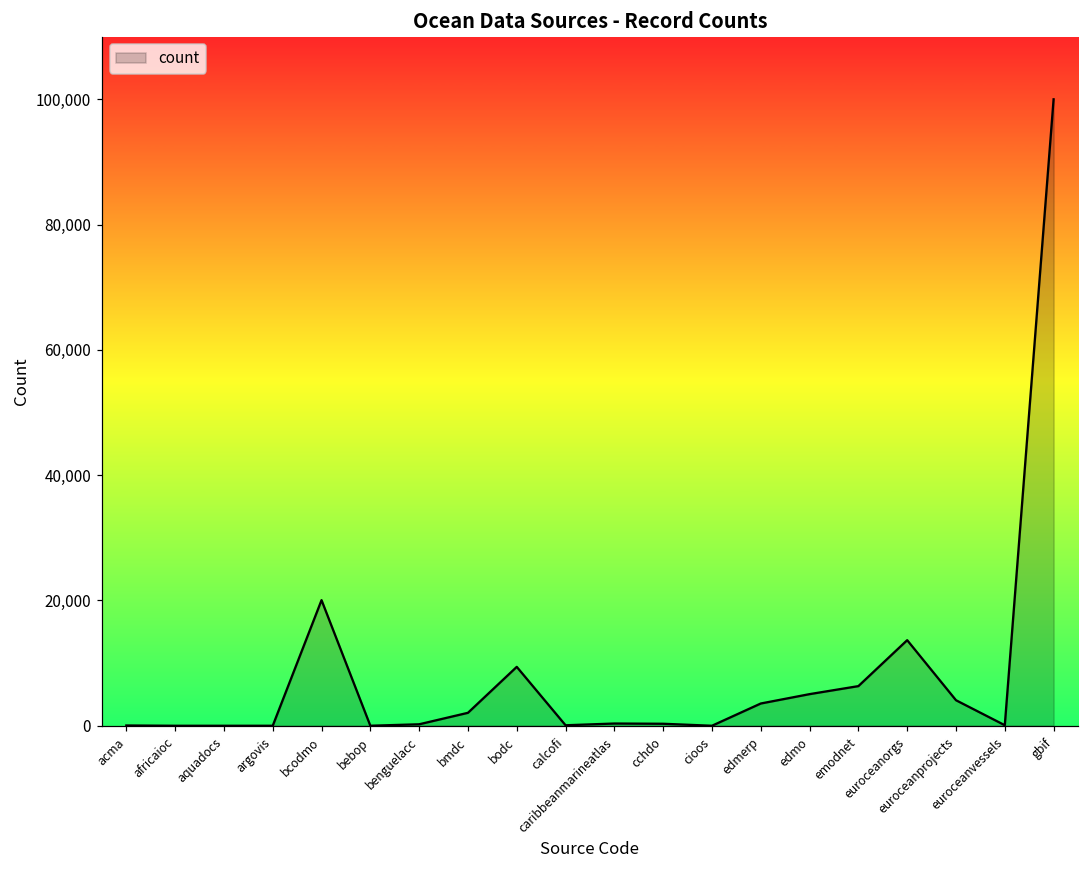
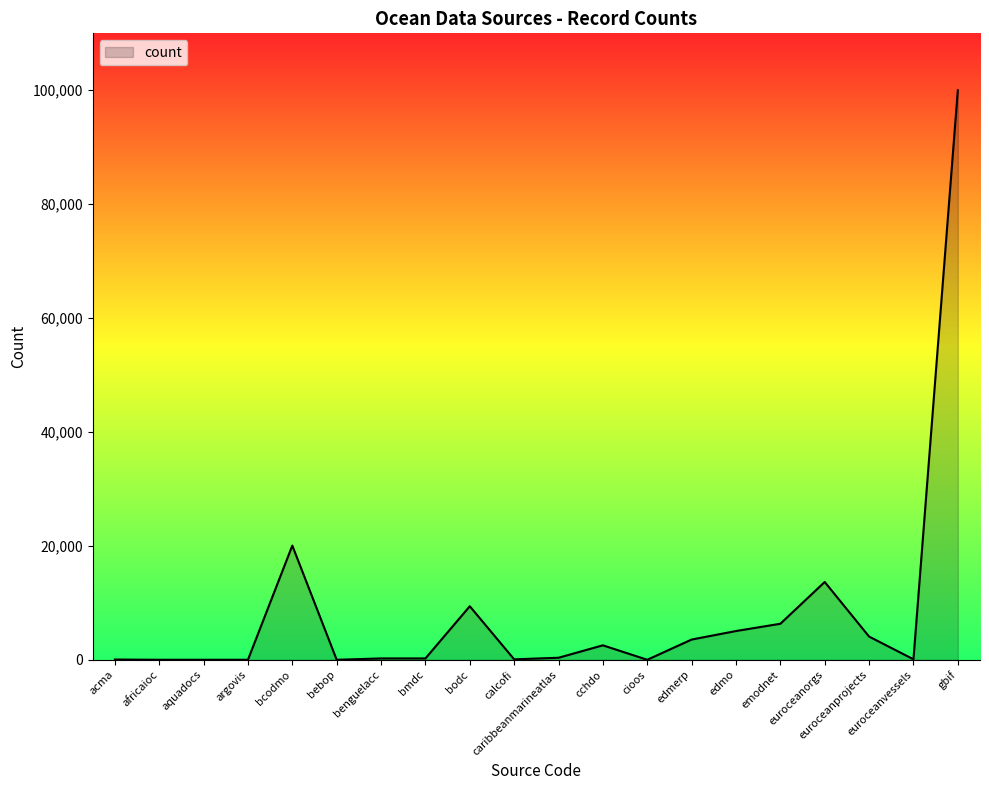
bmdc: 2,000 -> 0
cchdo: 0 -> 3,000
